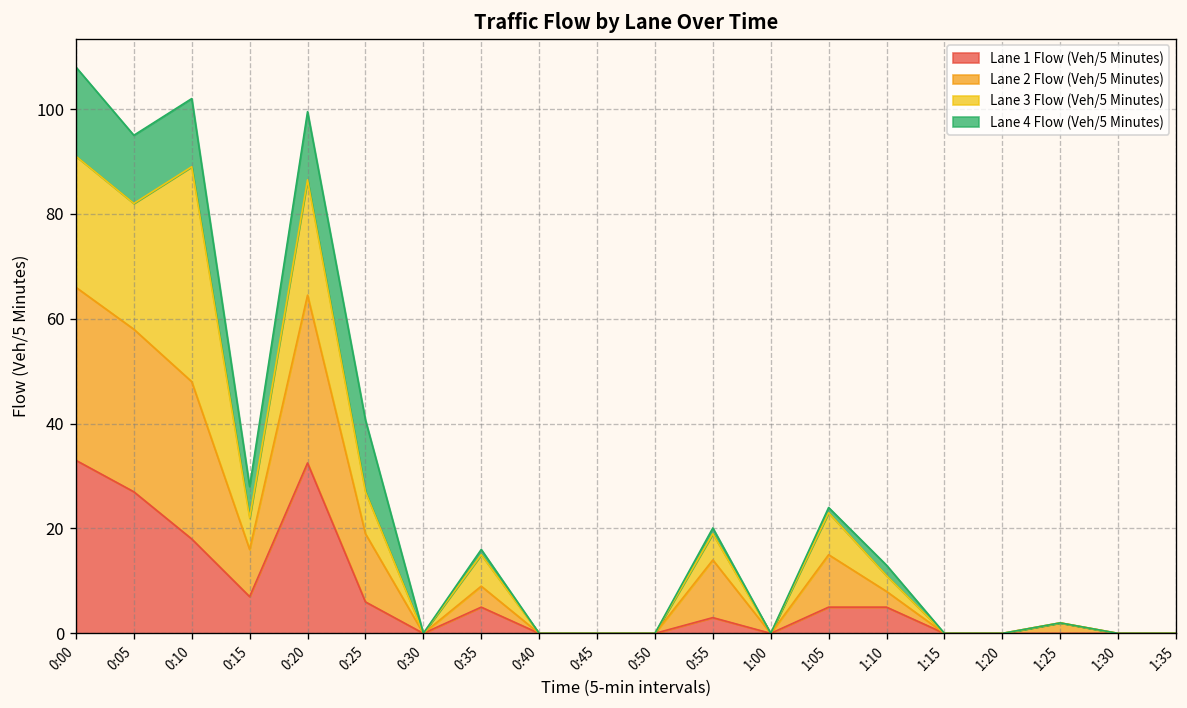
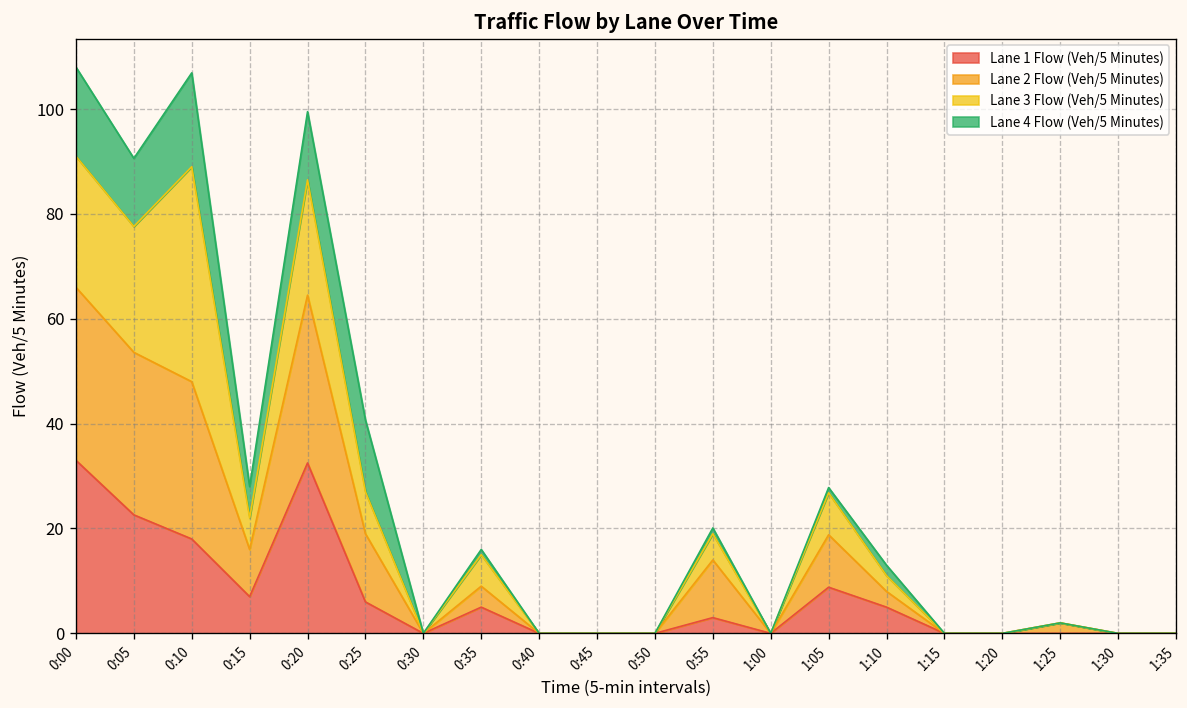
Lane 1 Flow (Veh/5 Minutes), 0:05: 27 -> 23
Lane 4 Flow (Veh/5 Minutes), 0:10: 13 -> 18
Lane 1 Flow (Veh/5 Minutes), 1:05: 5 -> 9
